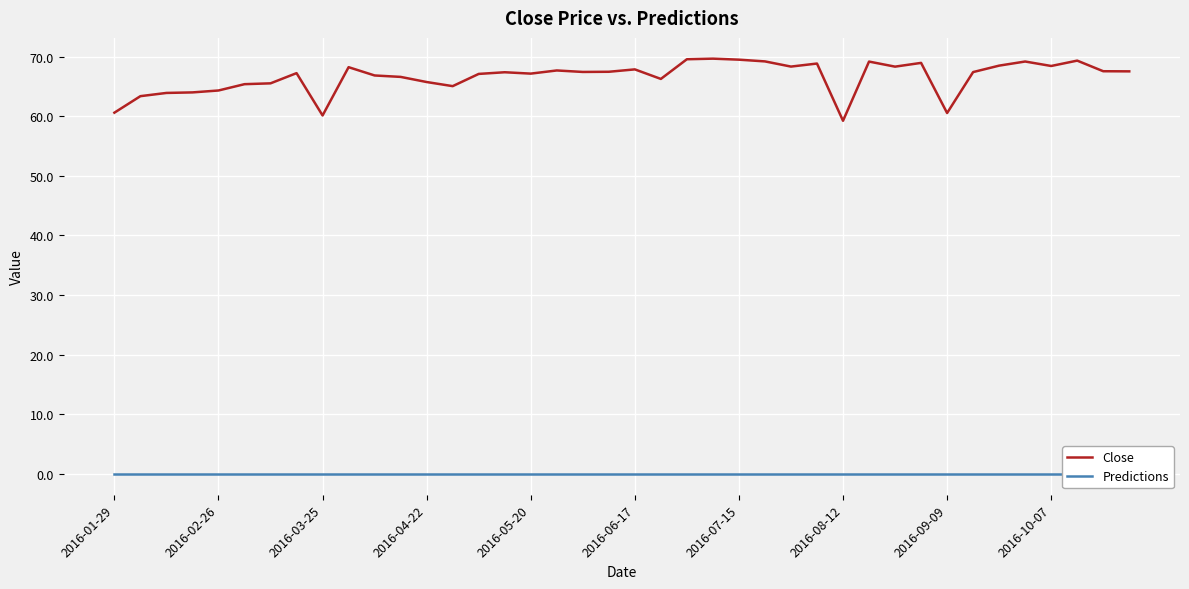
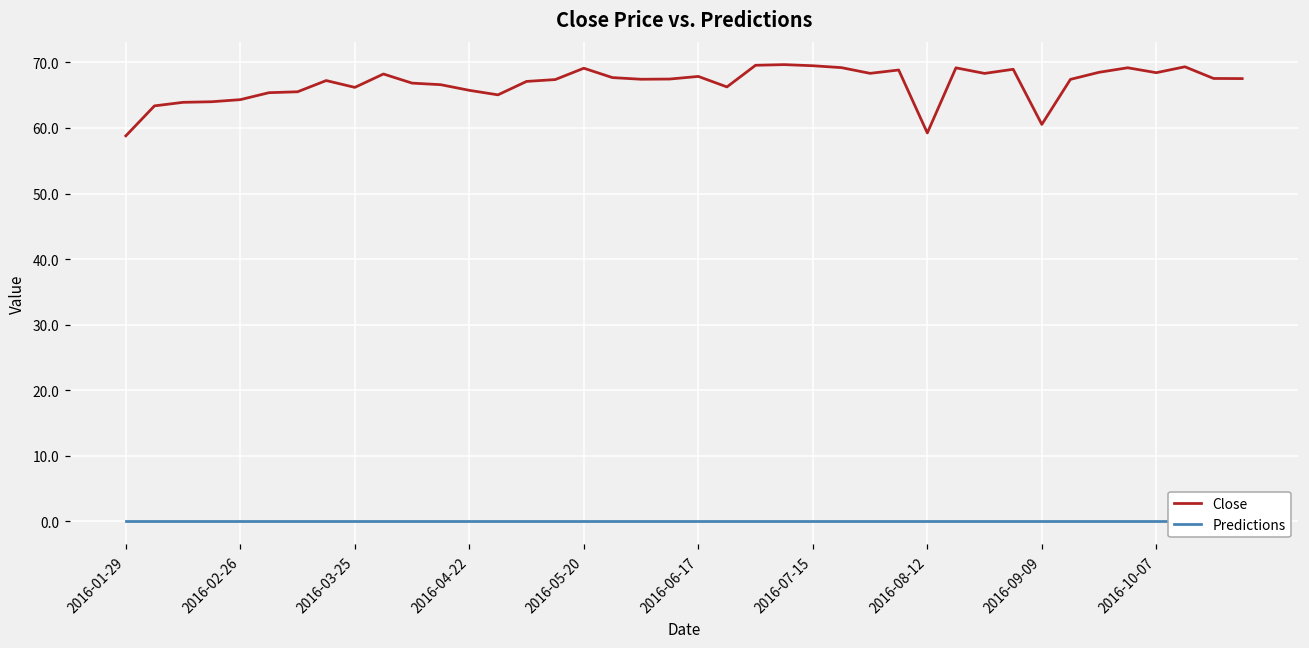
Close, 2016-01-29: 61 -> 59
Close, 2016-03-25: 60 -> 66
Close, 2016-05-20: 67 -> 69
